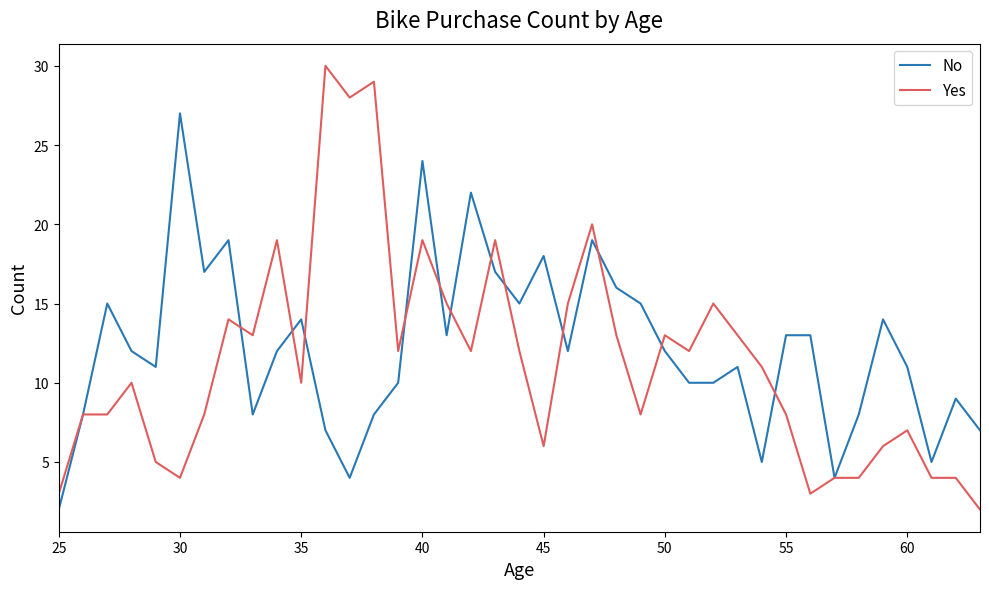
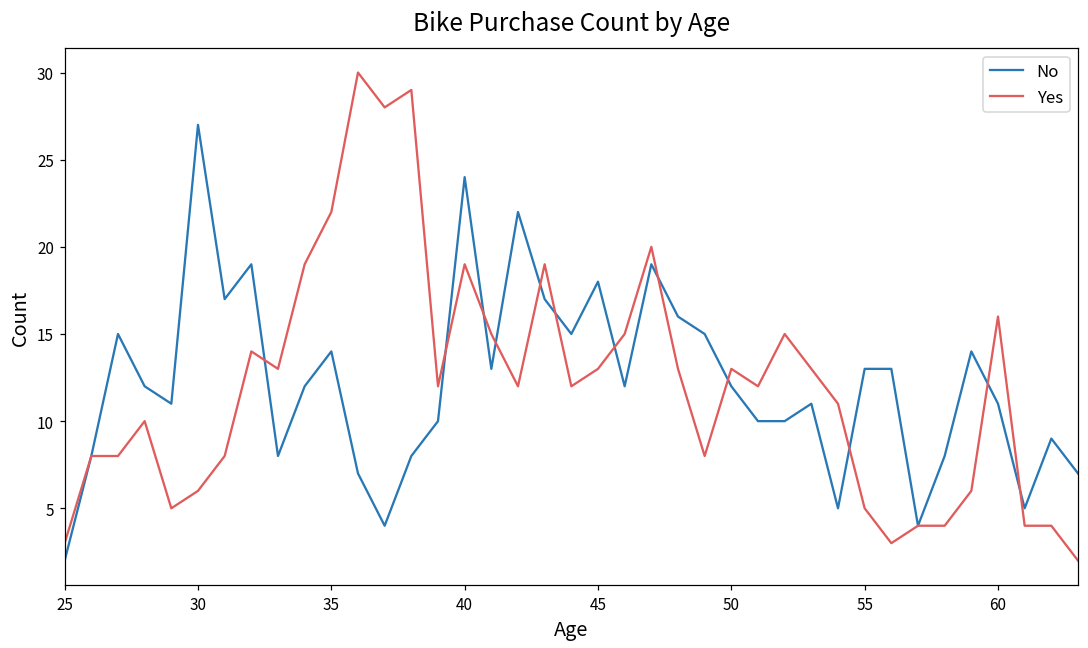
Yes, 30: 4 -> 6
Yes, 35: 10 -> 22
Yes, 45: 6 -> 13
Yes, 55: 8 -> 5
Yes, 60: 7 -> 16
